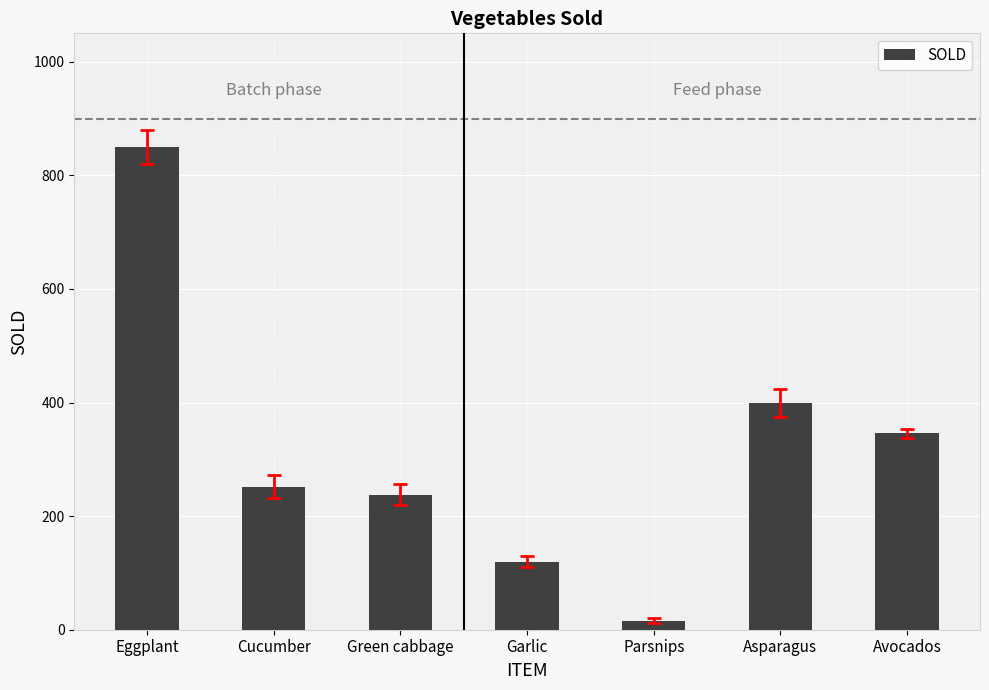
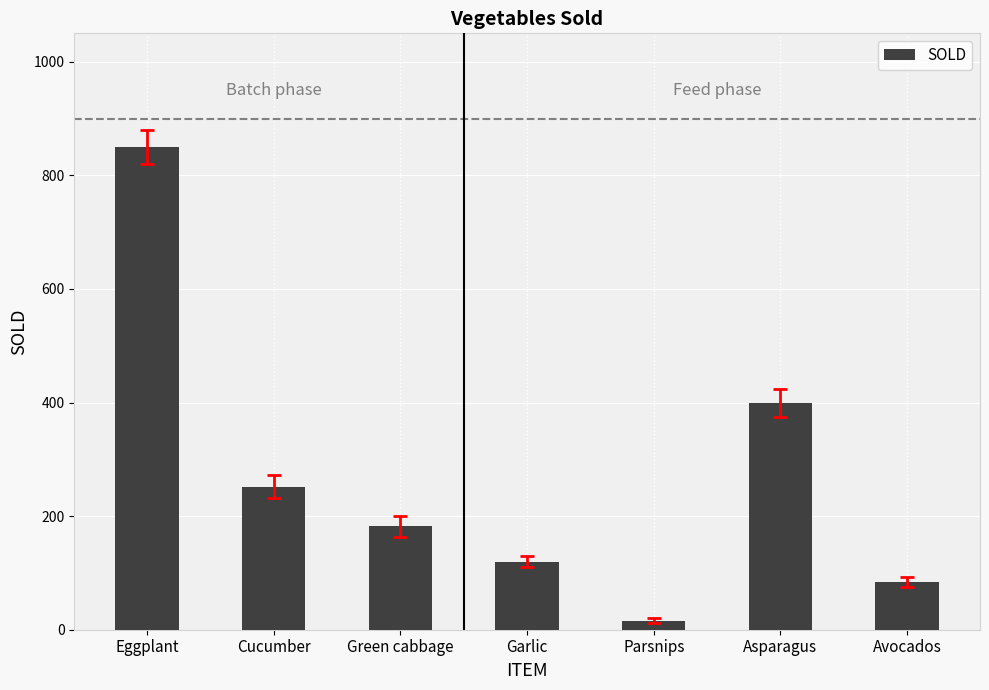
SOLD, Green cabbage: 240 -> 180
SOLD, Avocados: 350 -> 80
